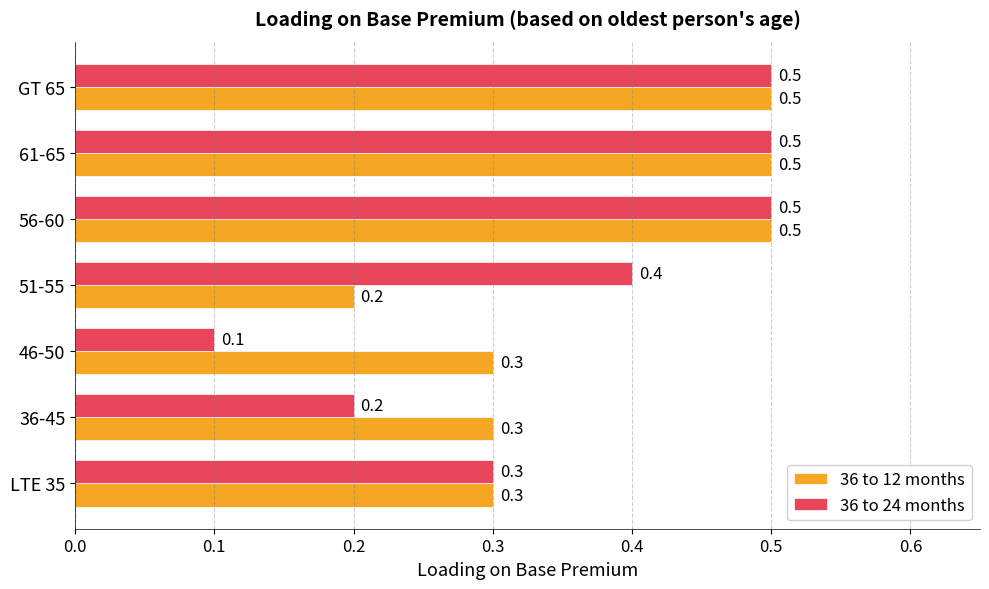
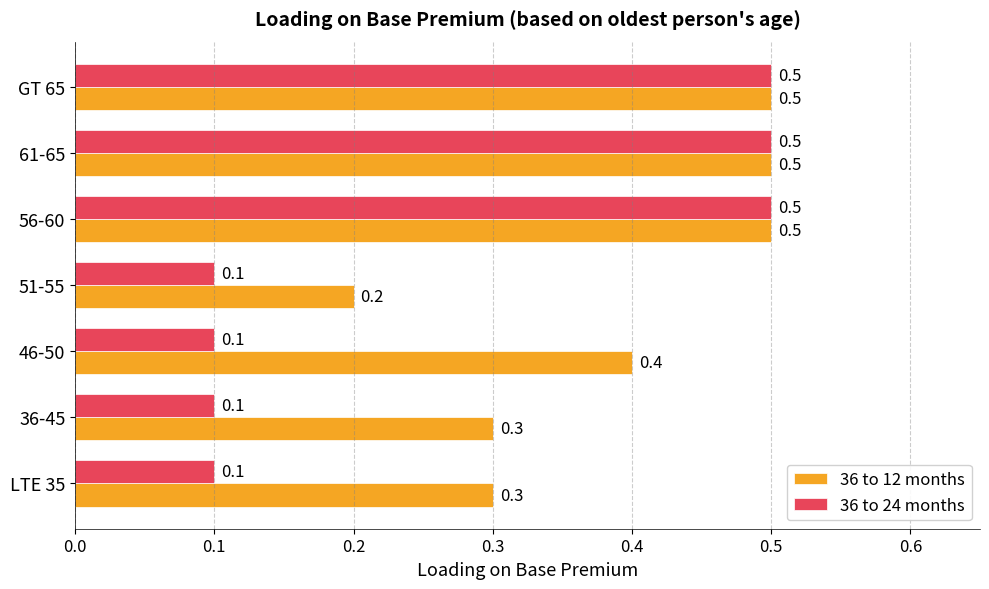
36 to 24 months, 51-55: 0.4 -> 0.1
36 to 12 months, 46-50: 0.3 -> 0.4
36 to 24 months, 36-45: 0.2 -> 0.1
36 to 24 months, LTE 35: 0.3 -> 0.1
